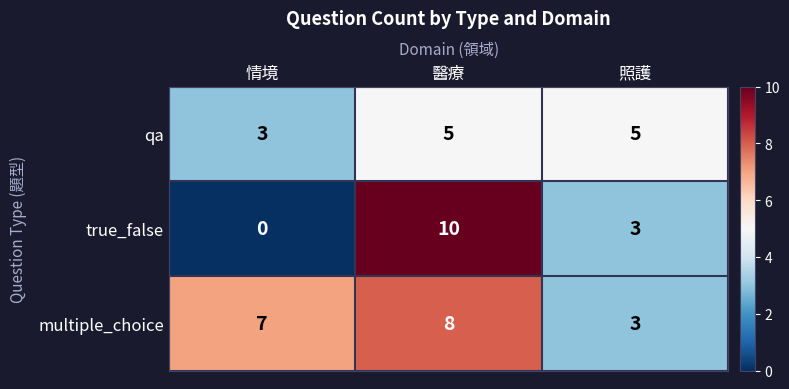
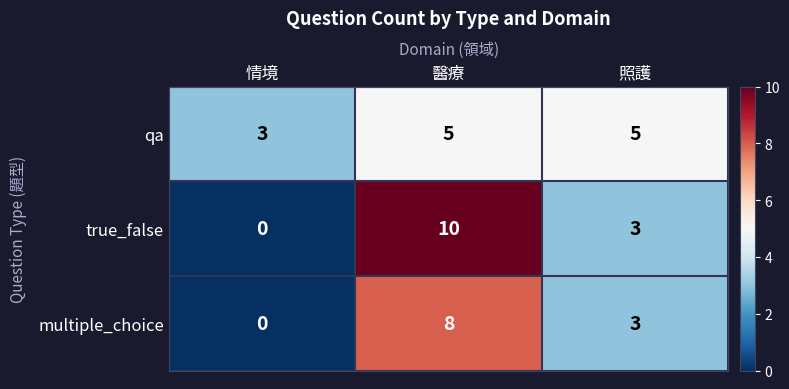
multiple_choice, 情境: 7 -> 0
